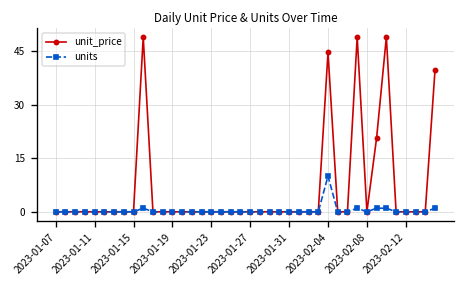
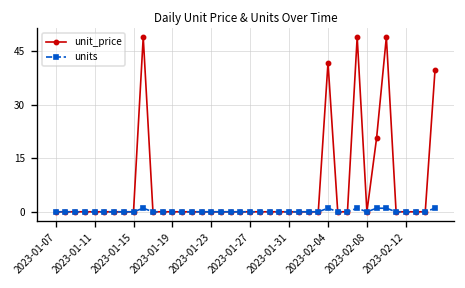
unit_price, 2023-02-04: 45 -> 42
units, 2023-02-04: 10 -> 1
